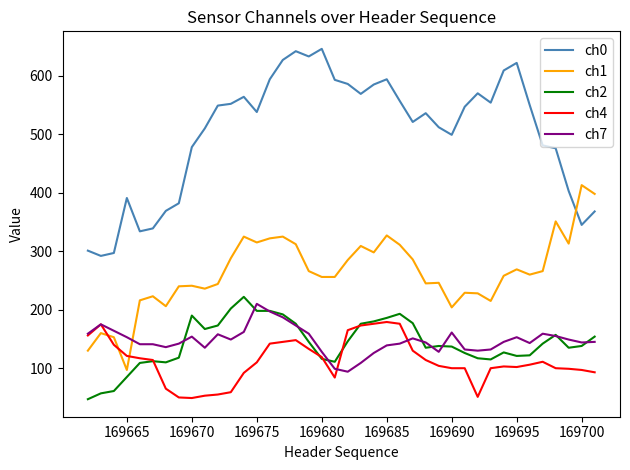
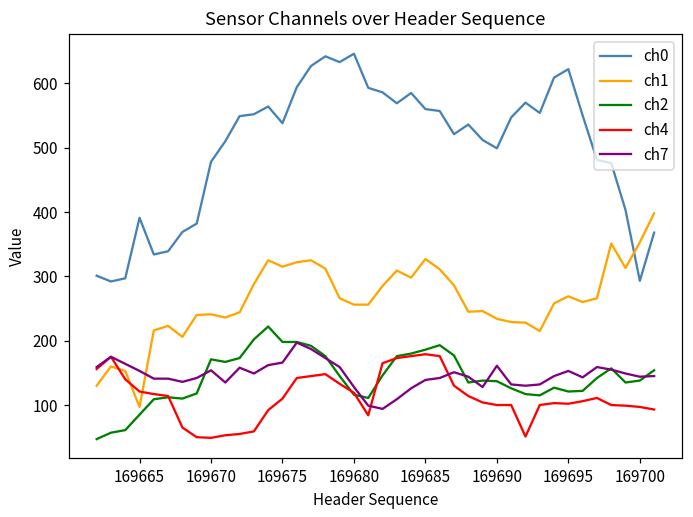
ch2, 169670: 190 -> 170
ch7, 169675: 210 -> 170
ch0, 169685: 590 -> 560
ch1, 169690: 200 -> 230
ch0, 169700: 350 -> 290
ch1, 169700: 410 -> 350
